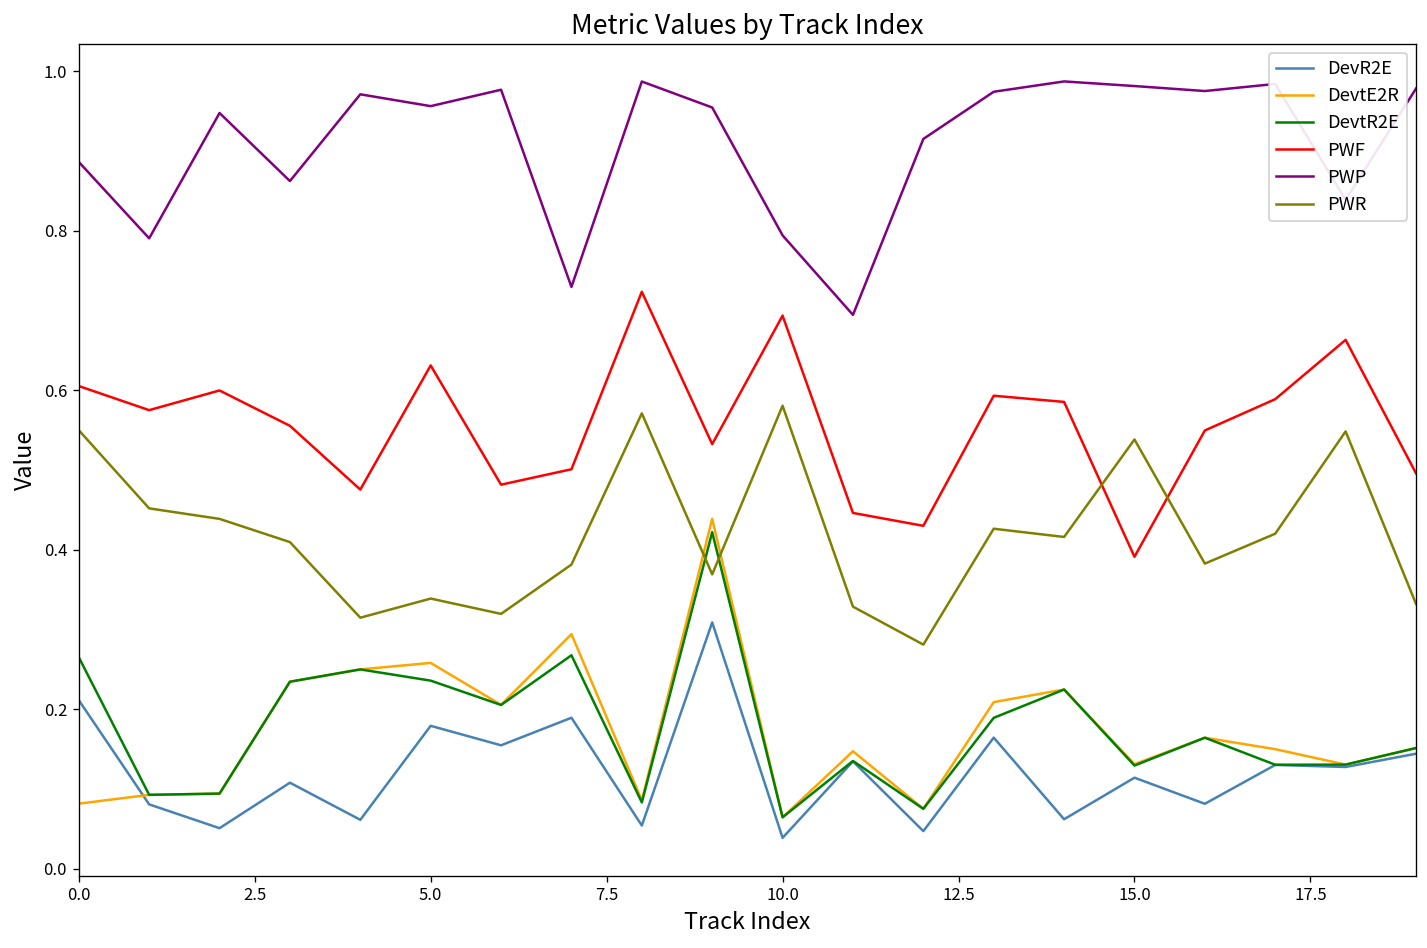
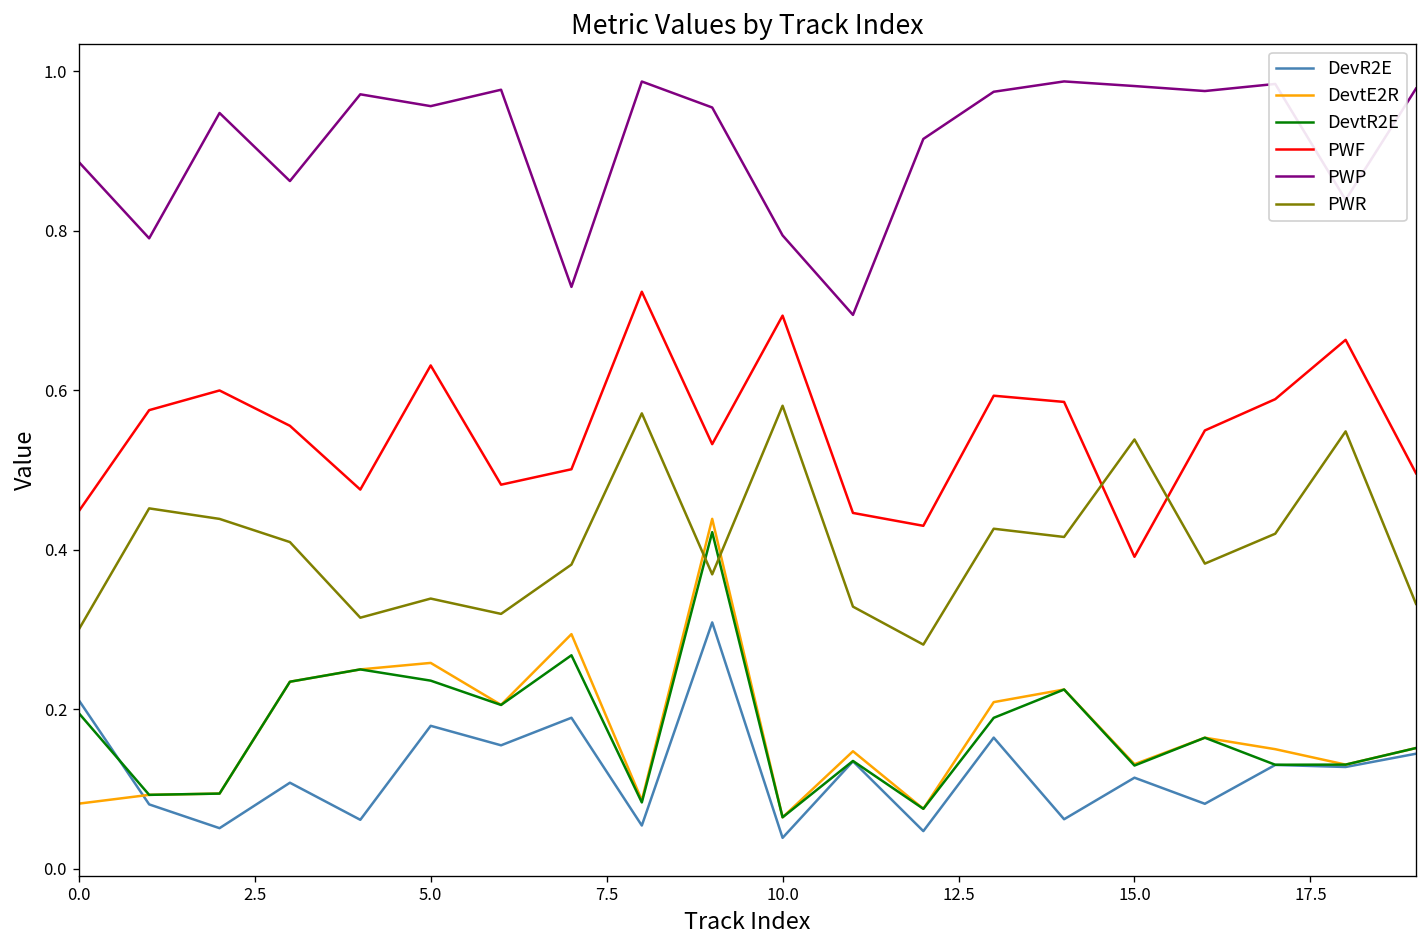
DevtR2E, 0.0: 0.27 -> 0.20
PWF, 0.0: 0.61 -> 0.45
PWR, 0.0: 0.55 -> 0.30
